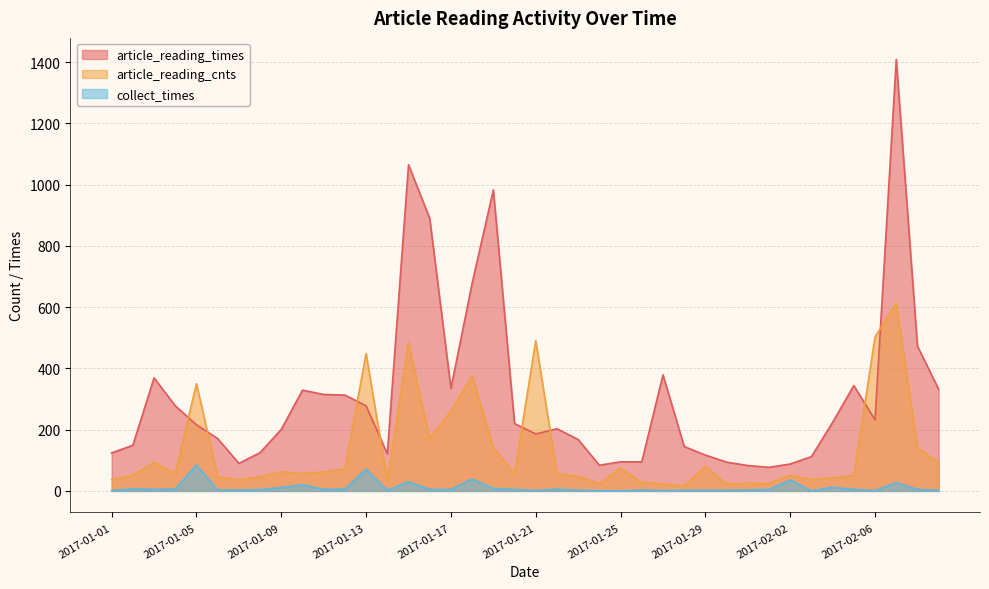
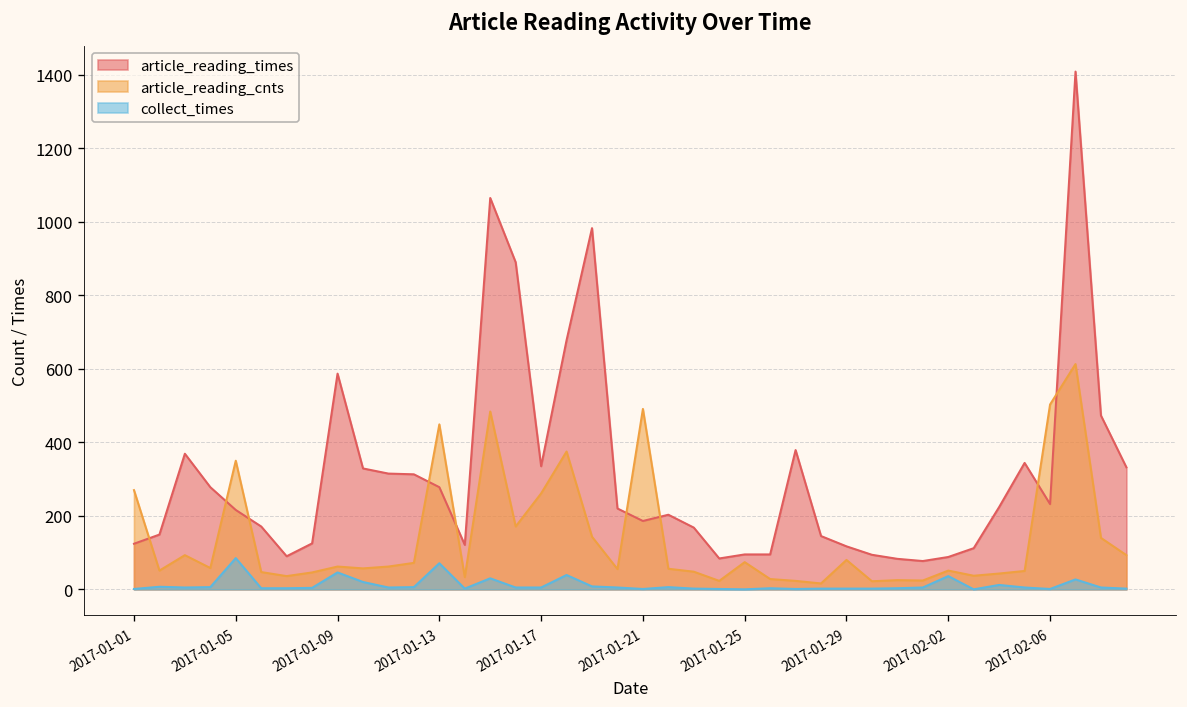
article_reading_cnts, 2017-01-01: 40 -> 270
article_reading_times, 2017-01-09: 200 -> 590
collect_times, 2017-01-09: 10 -> 50
